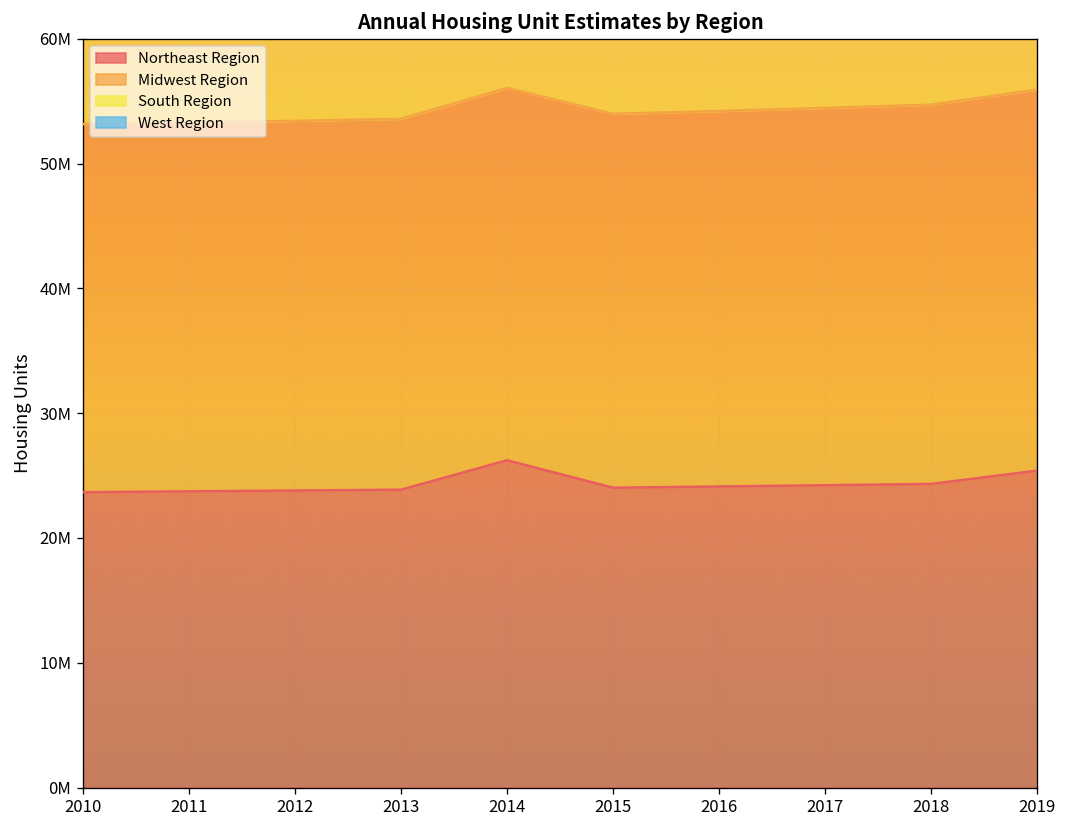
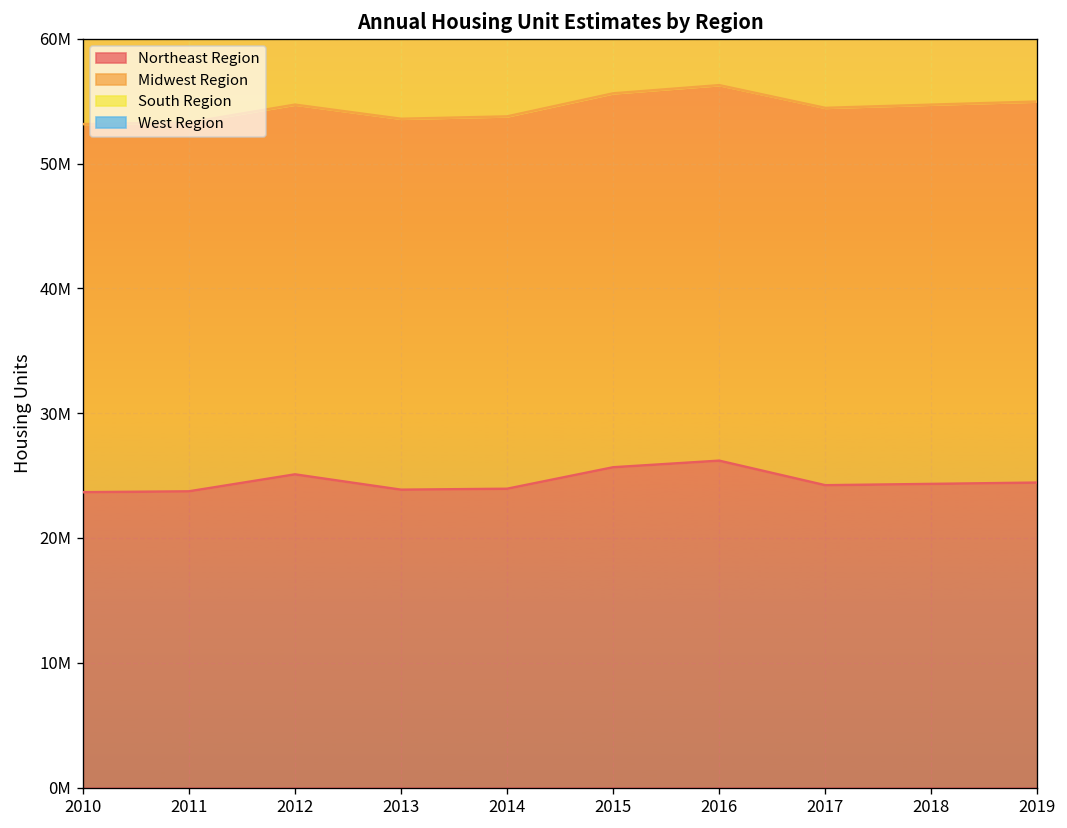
Northeast Region, 2012: 23800000 -> 25100000
Northeast Region, 2014: 26200000 -> 23900000
Northeast Region, 2015: 24000000 -> 25700000
Northeast Region, 2016: 24100000 -> 26200000
Northeast Region, 2019: 25400000 -> 24400000
